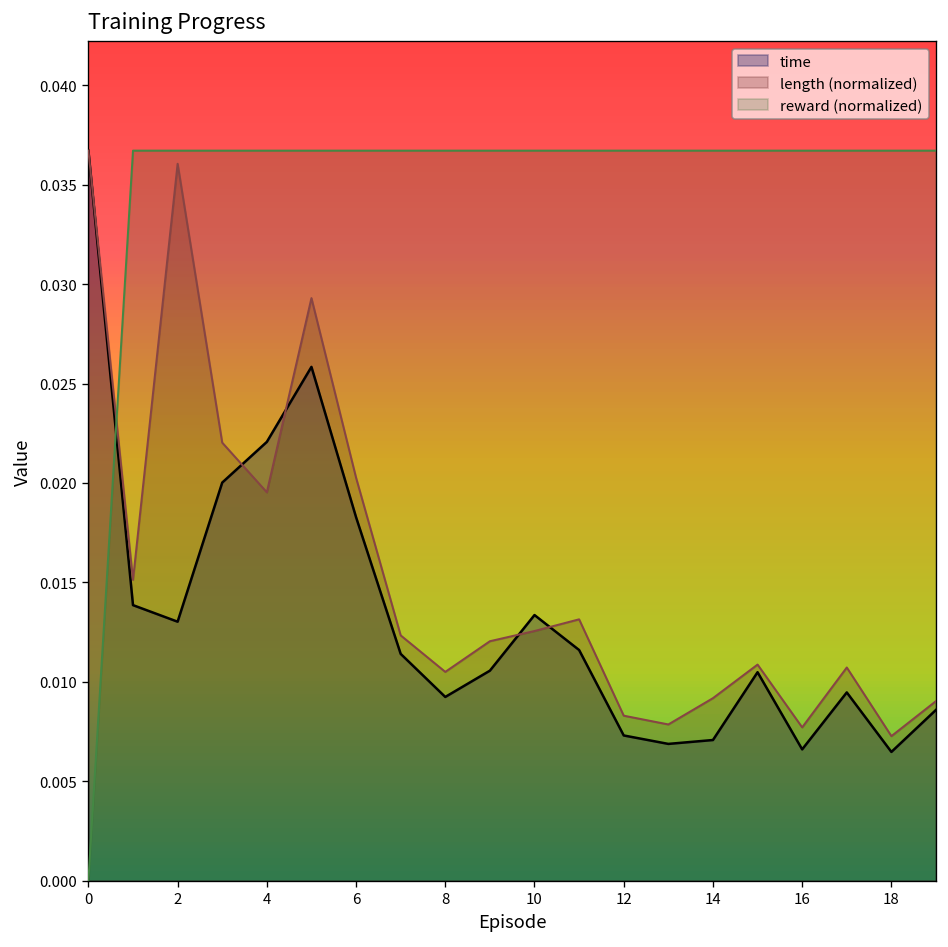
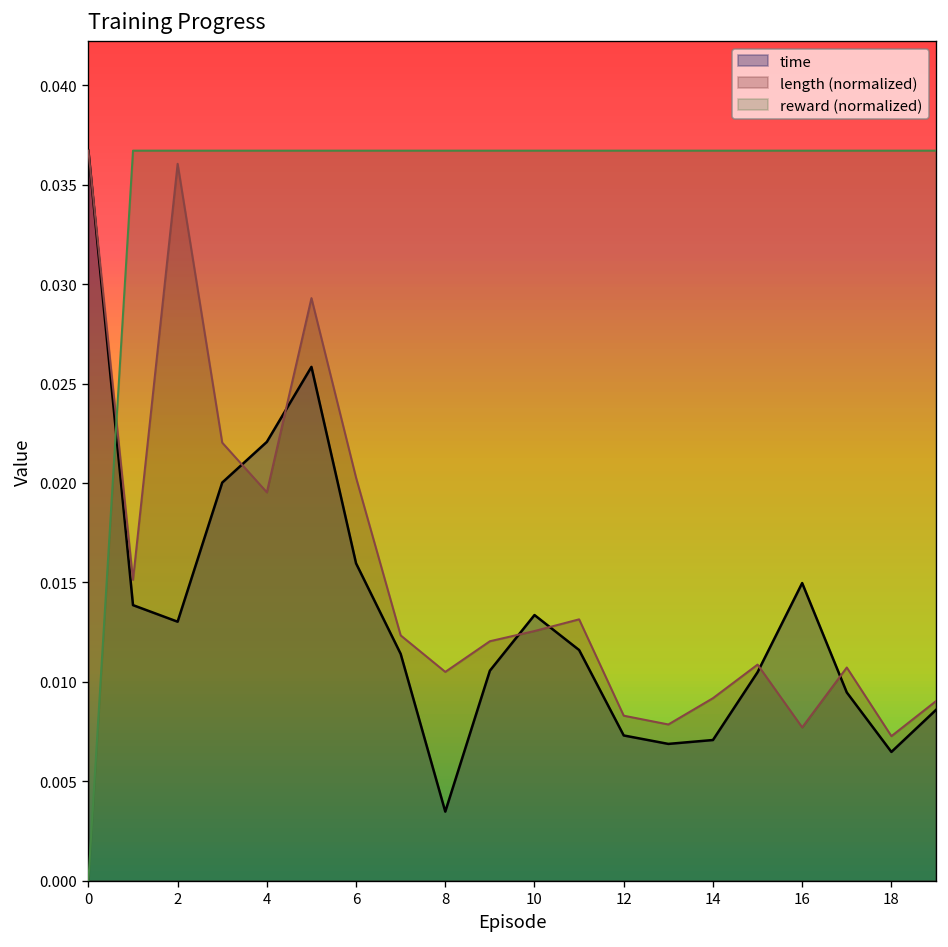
time, 6: 0.0183 -> 0.0160
time, 8: 0.0092 -> 0.0035
time, 16: 0.0066 -> 0.0150
